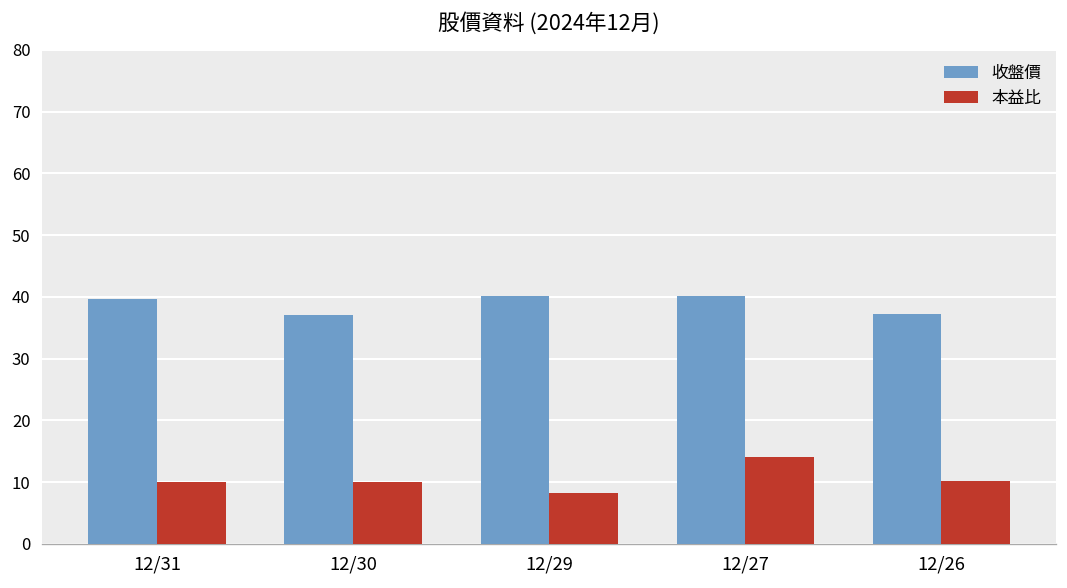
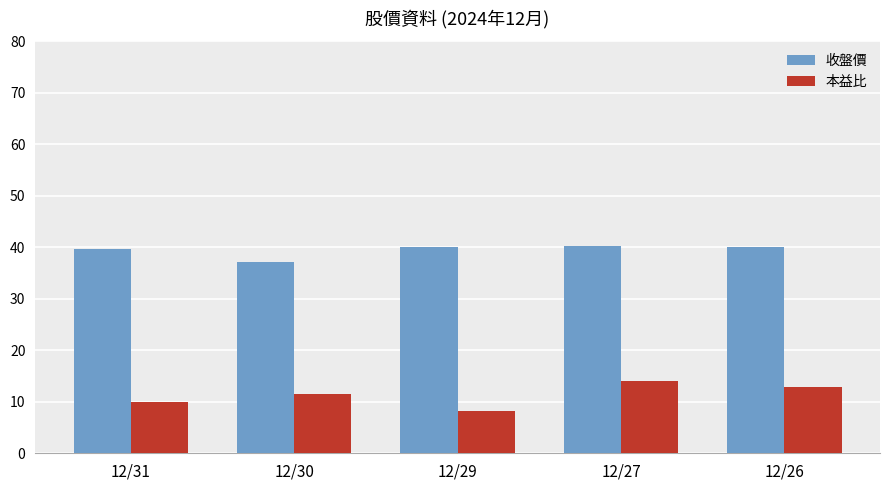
本益比, 12/30: 10 -> 12
收盤價, 12/26: 37 -> 40
本益比, 12/26: 10 -> 13
